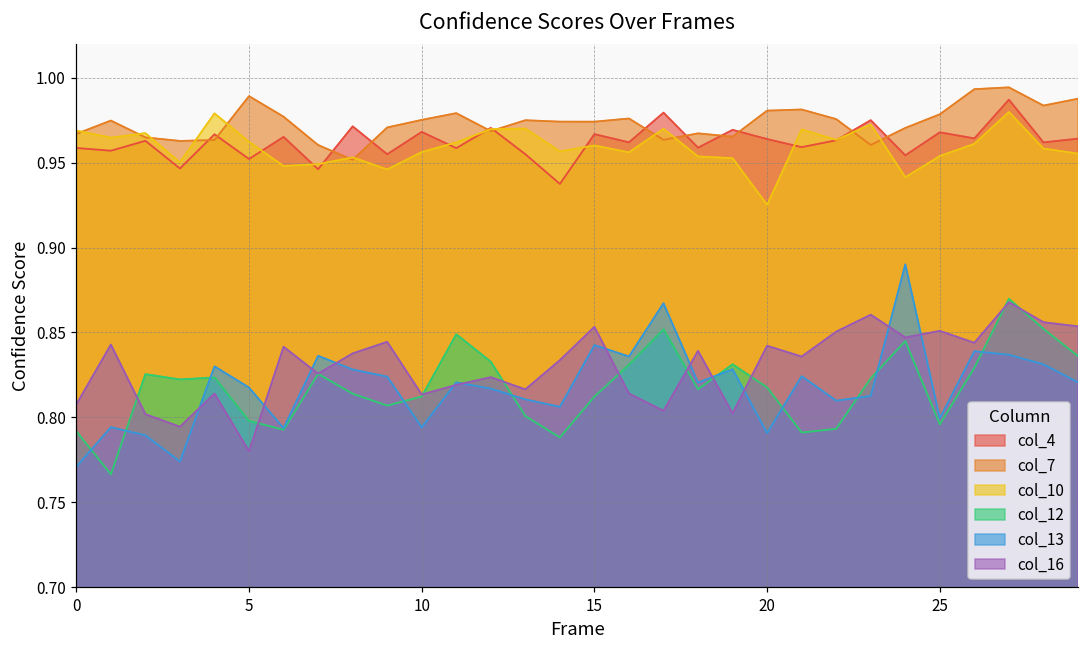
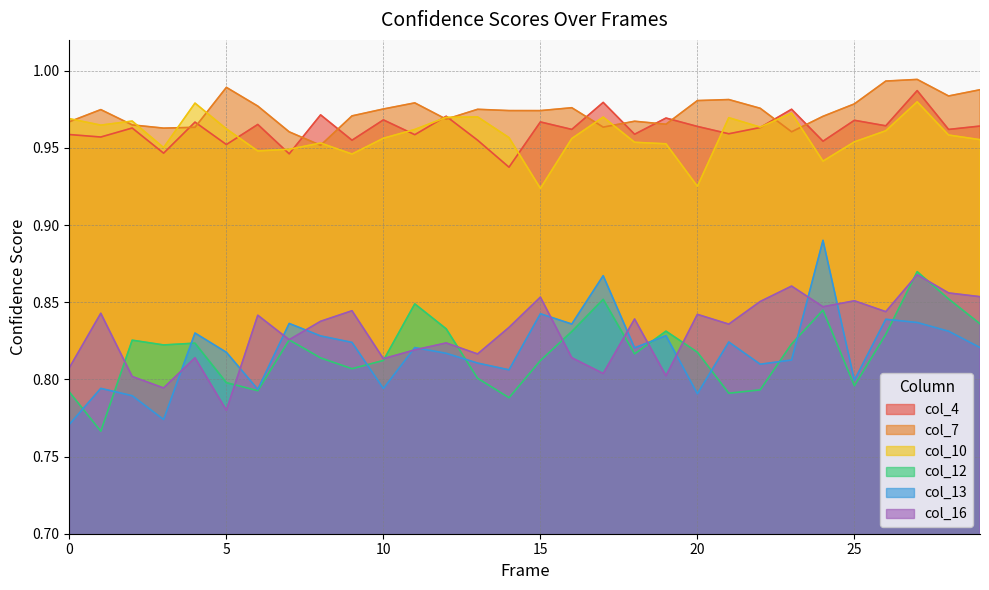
col_10, 15: 0.960 -> 0.924
